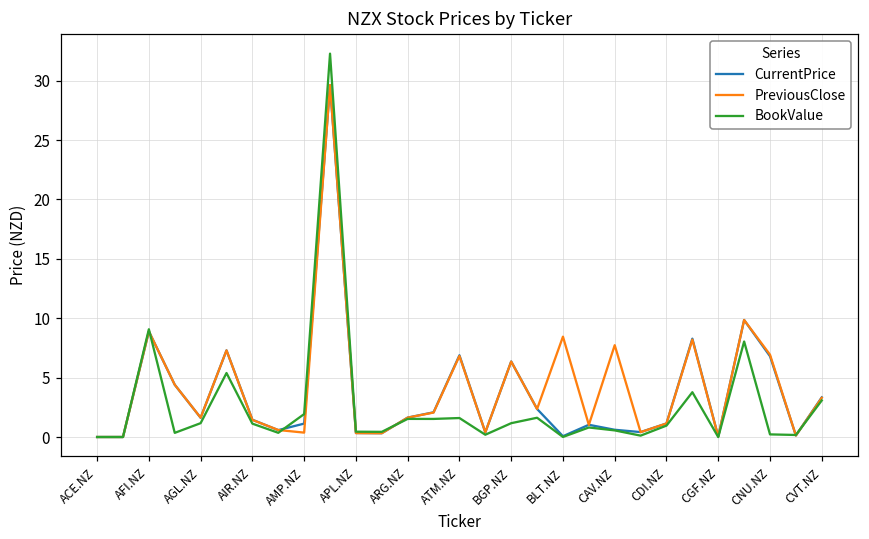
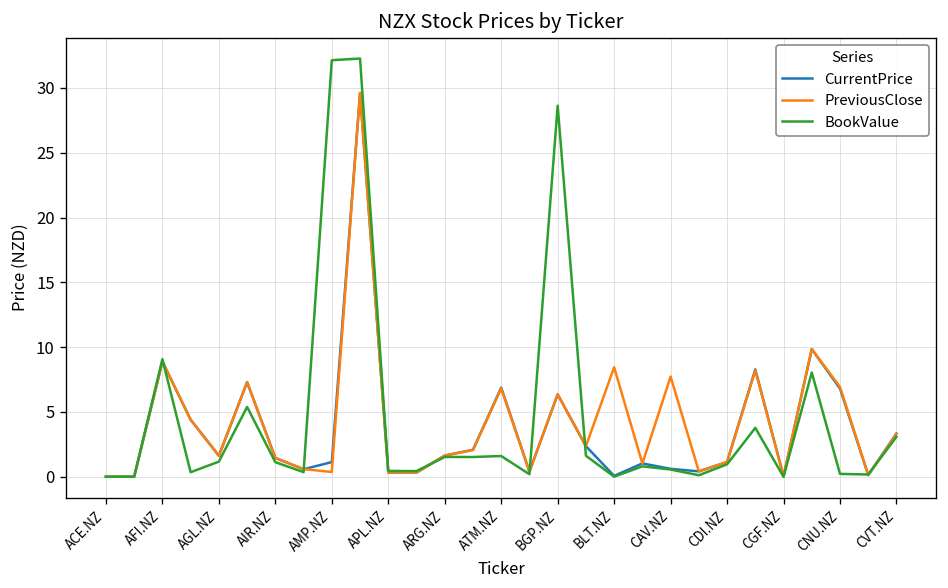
BookValue, AMP.NZ: 1.9 -> 32.1
BookValue, BGP.NZ: 1.2 -> 28.6
